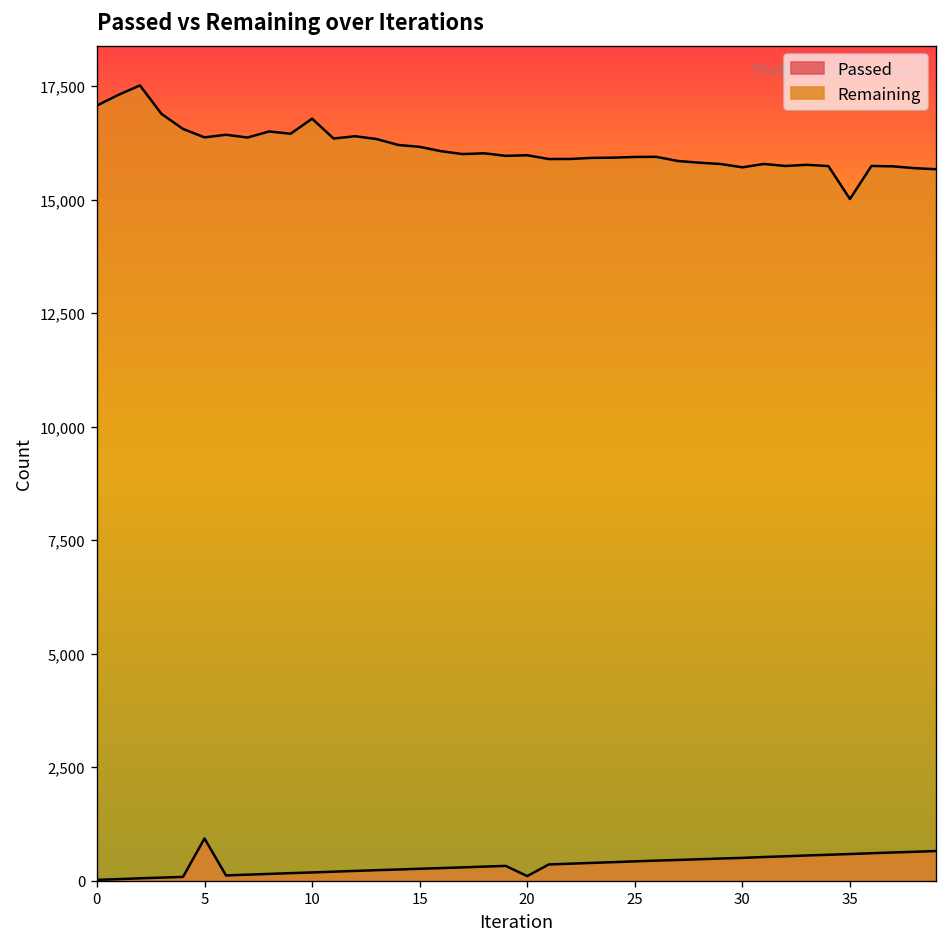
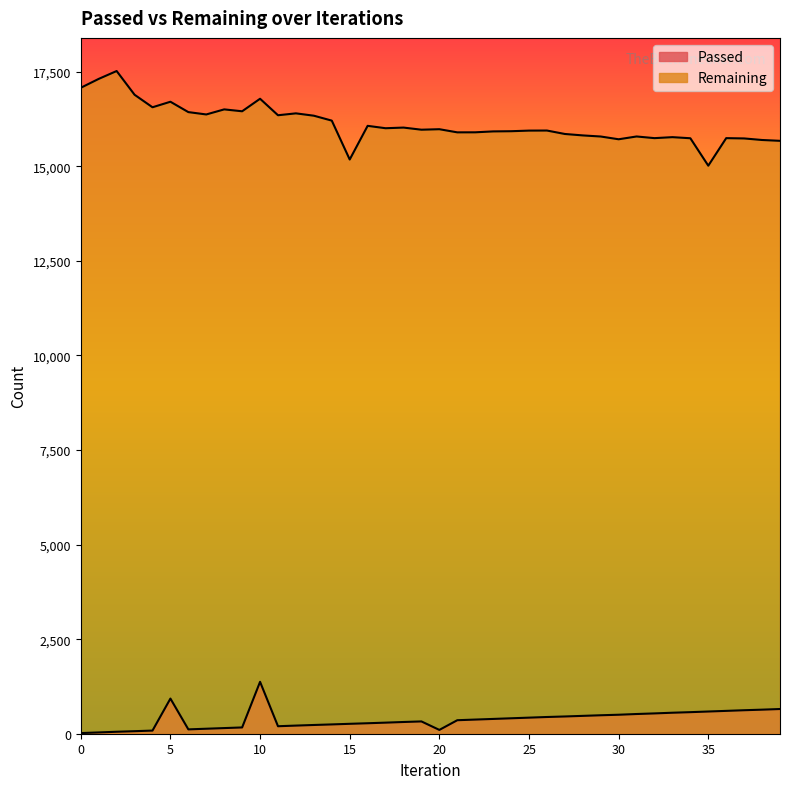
Remaining, 5: 16,400 -> 16,700
Passed, 10: 200 -> 1,400
Remaining, 15: 16,200 -> 15,200
